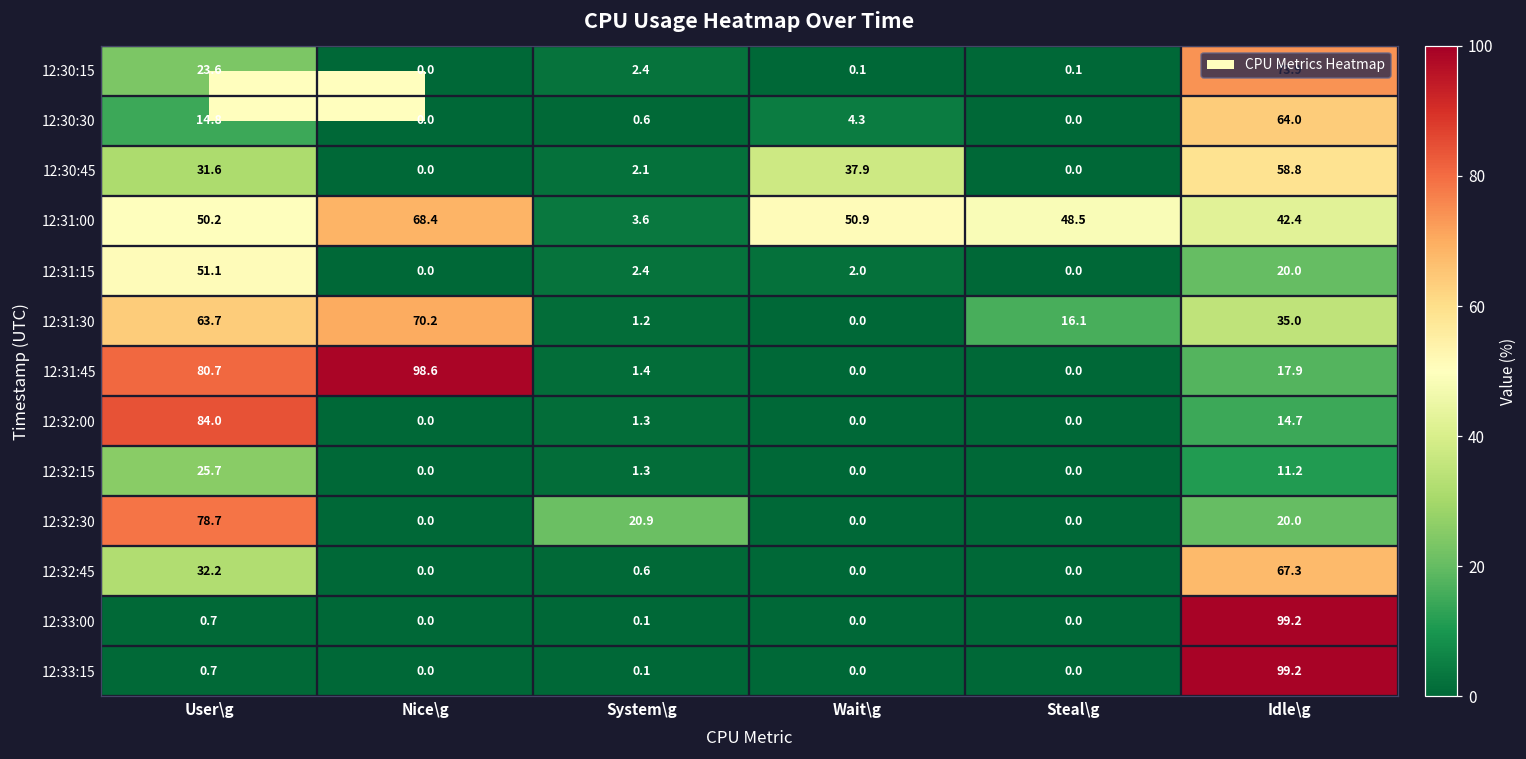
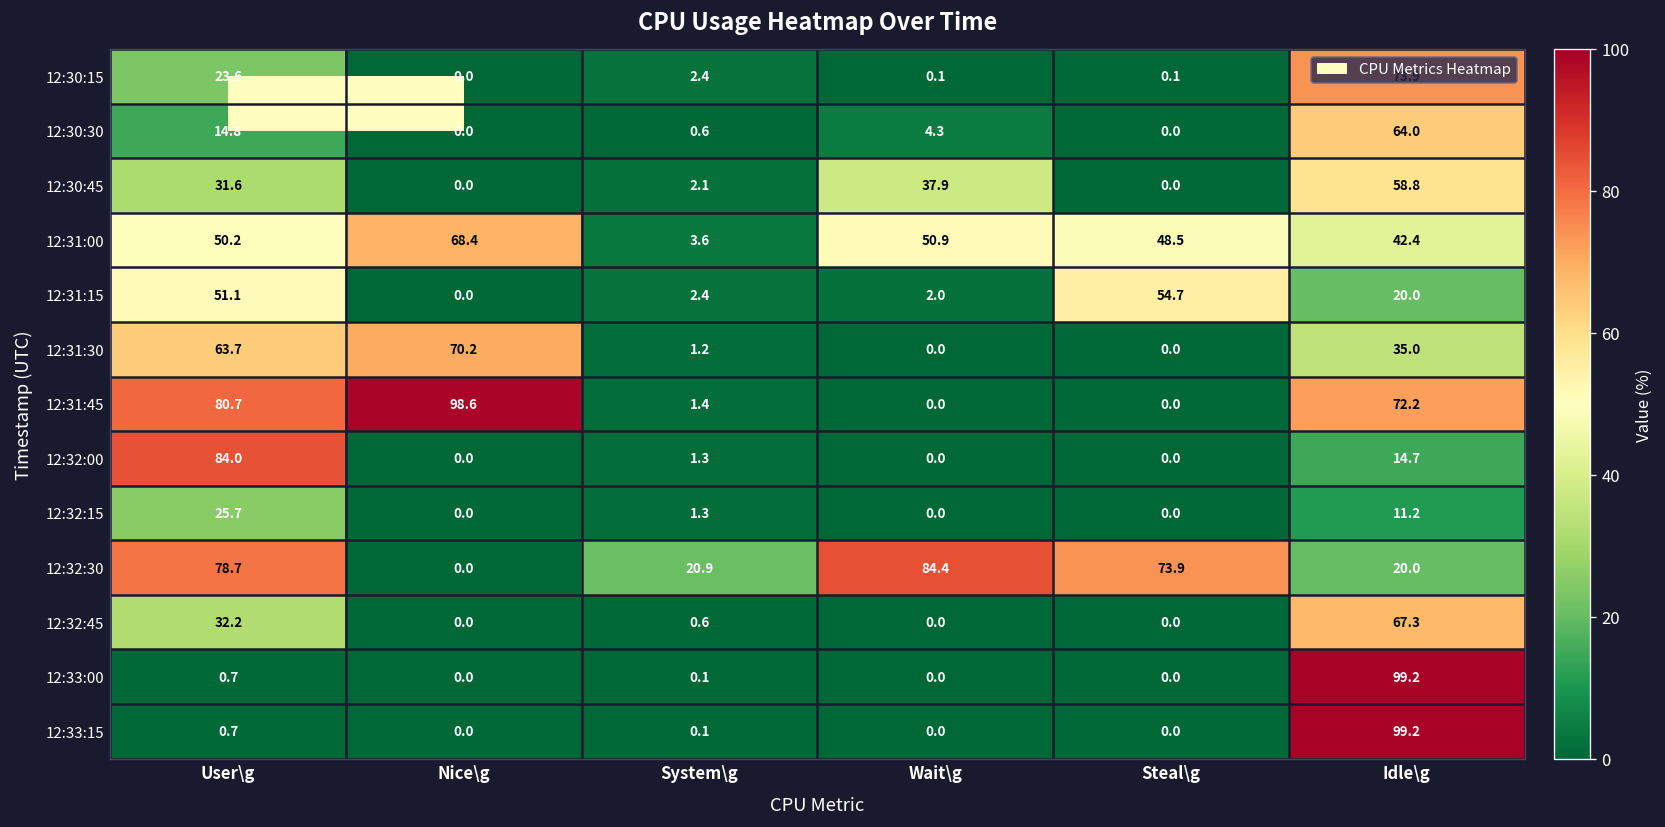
12:31:15, Steal\g: 0.0 -> 54.7
12:31:30, Steal\g: 16.1 -> 0.0
12:31:45, Idle\g: 17.9 -> 72.2
12:32:30, Wait\g: 0.0 -> 84.4
12:32:30, Steal\g: 0.0 -> 73.9
